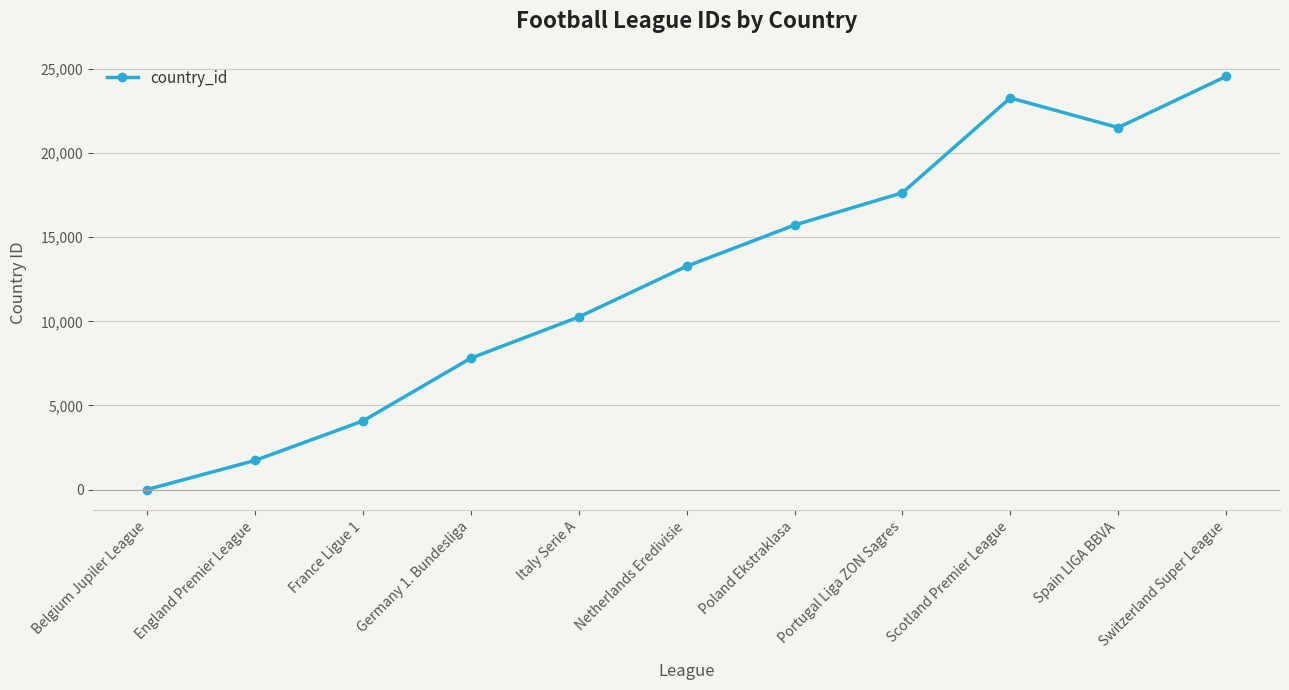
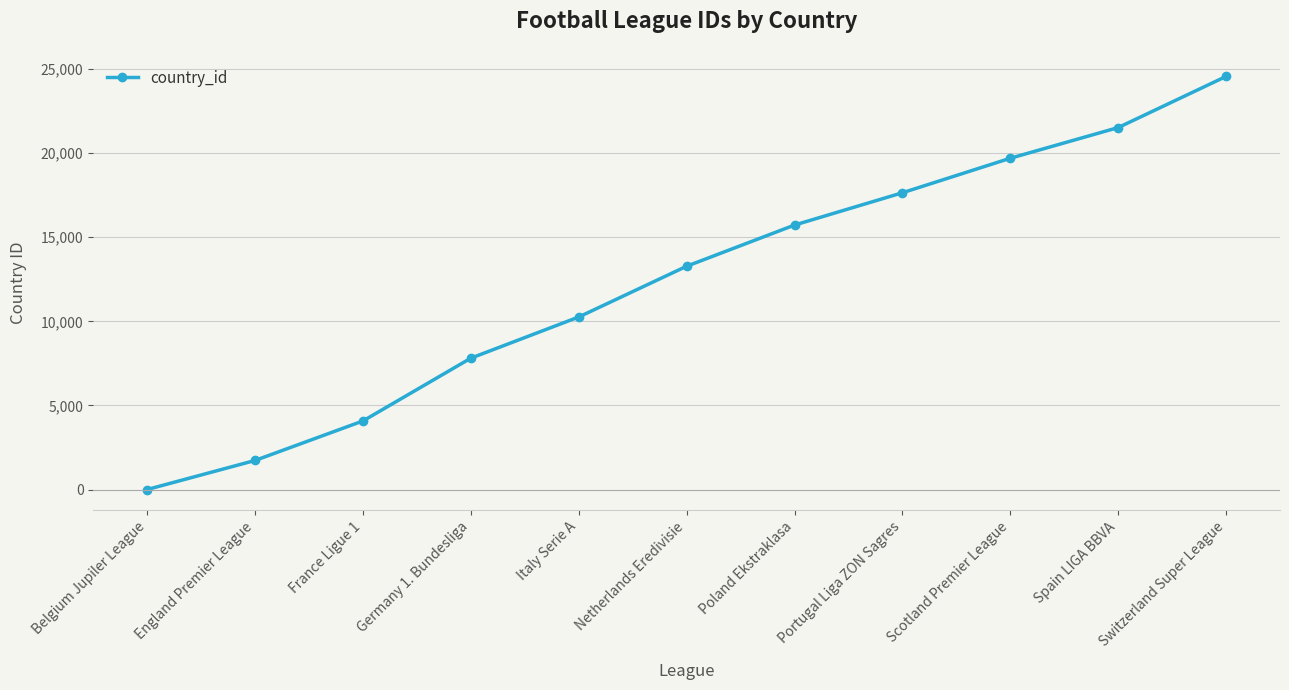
Scotland Premier League: 23,300 -> 19,700
